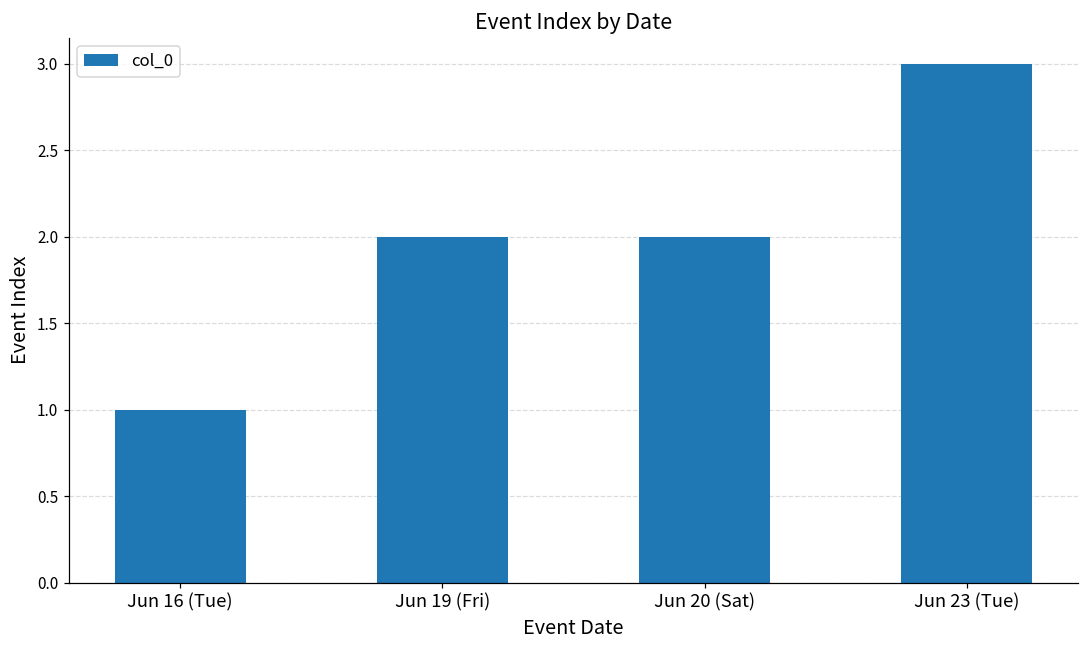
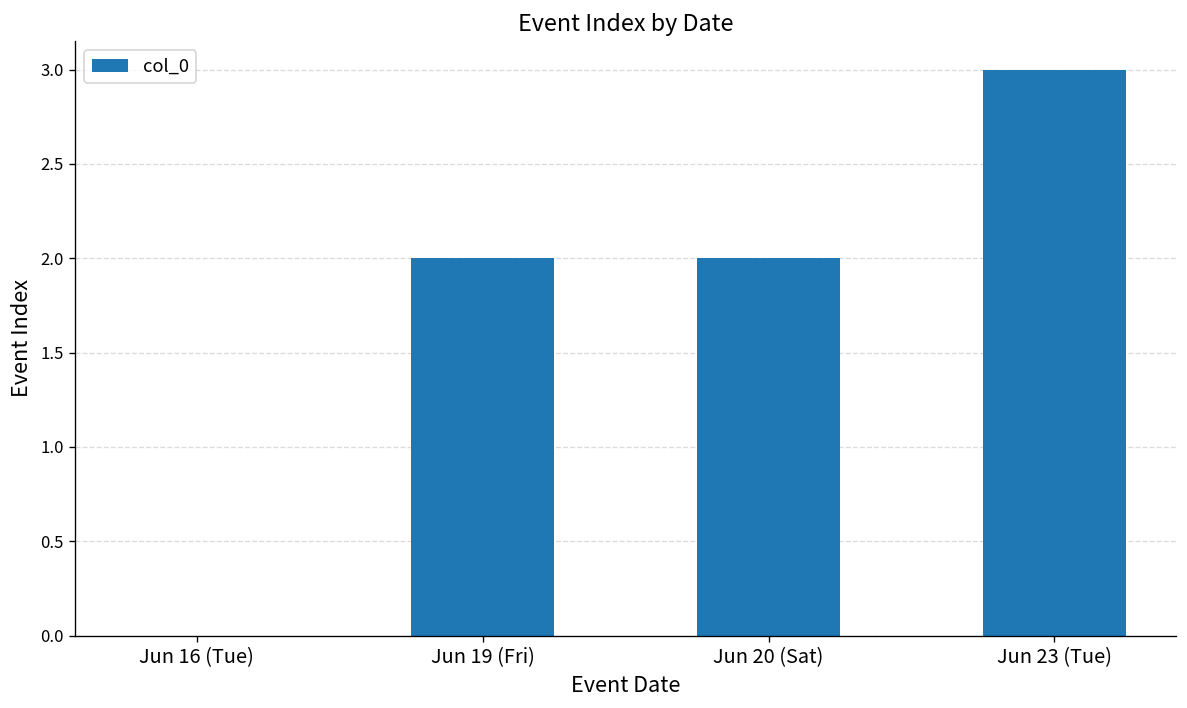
Jun 16 (Tue): 1 -> 0
